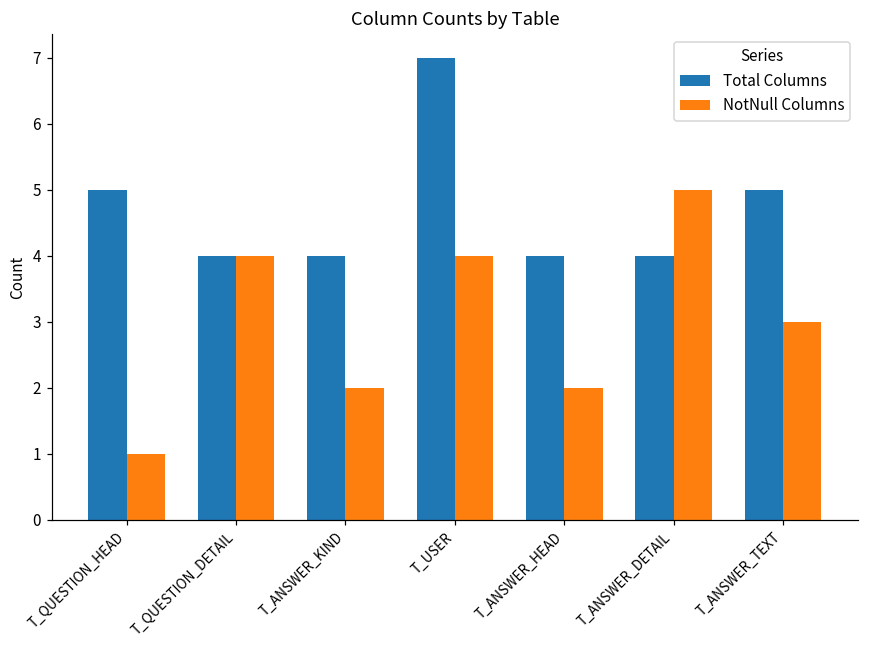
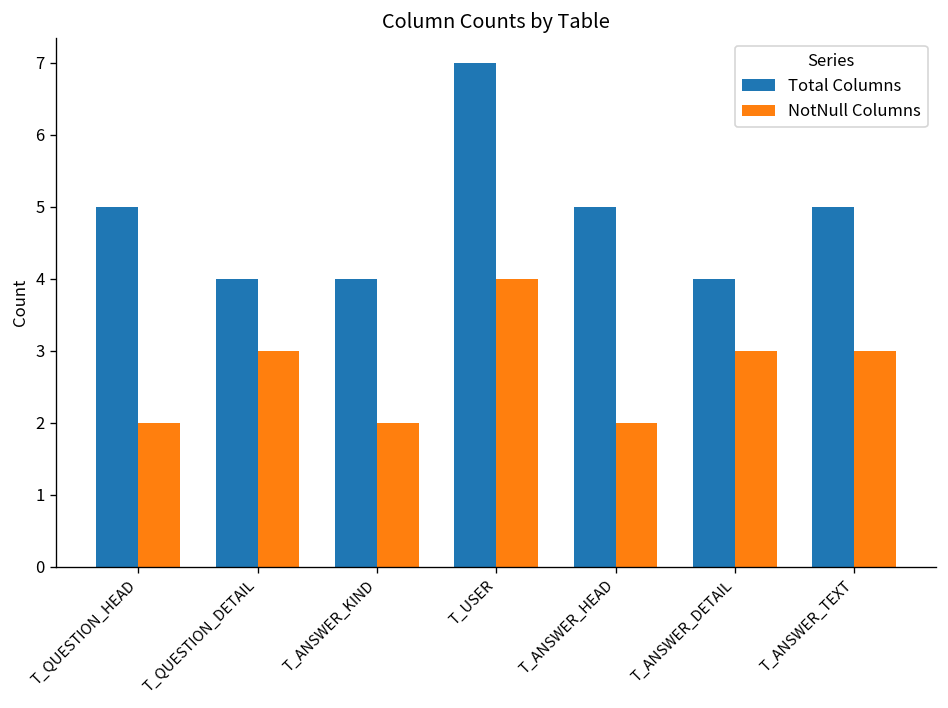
NotNull Columns, T_QUESTION_HEAD: 1 -> 2
NotNull Columns, T_QUESTION_DETAIL: 4 -> 3
Total Columns, T_ANSWER_HEAD: 4 -> 5
NotNull Columns, T_ANSWER_DETAIL: 5 -> 3
